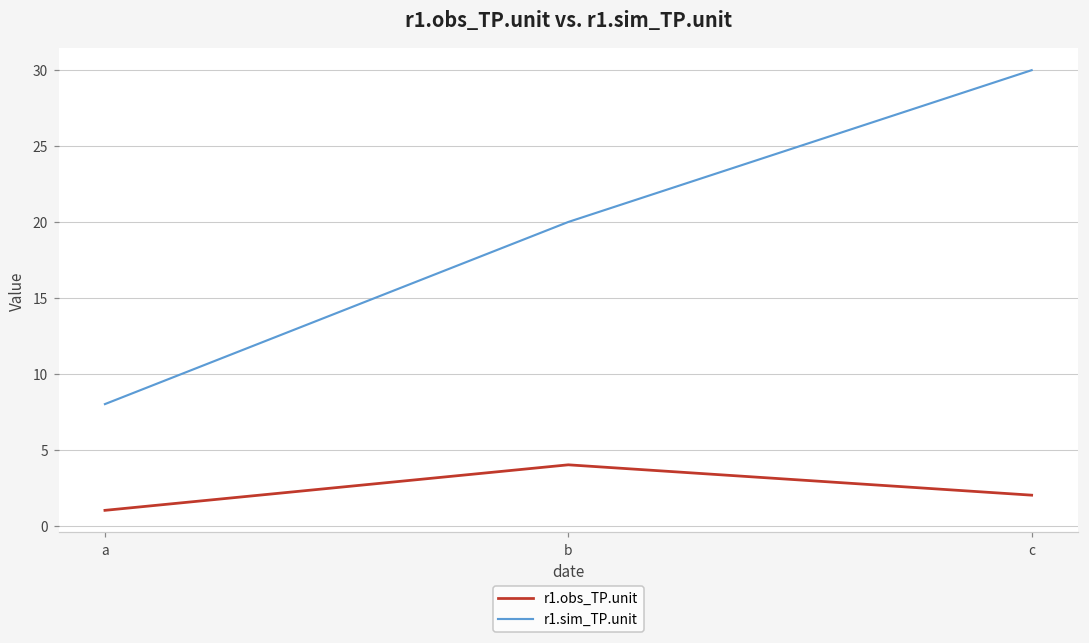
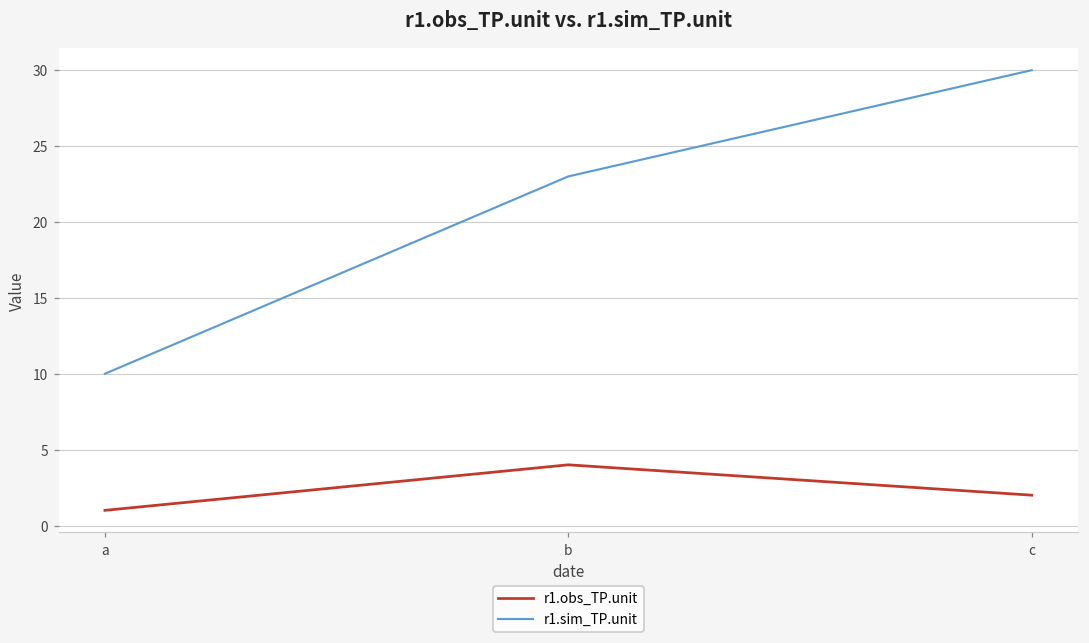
r1.sim_TP.unit, a: 8 -> 10
r1.sim_TP.unit, b: 20 -> 23
